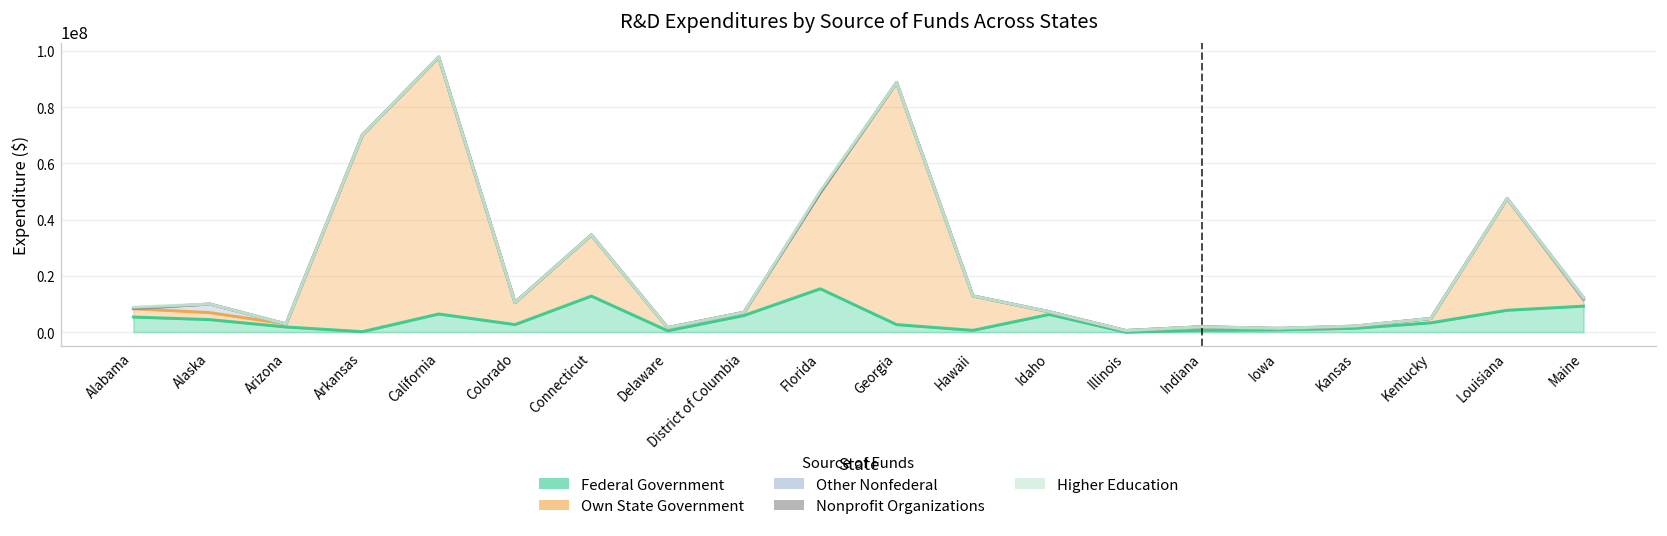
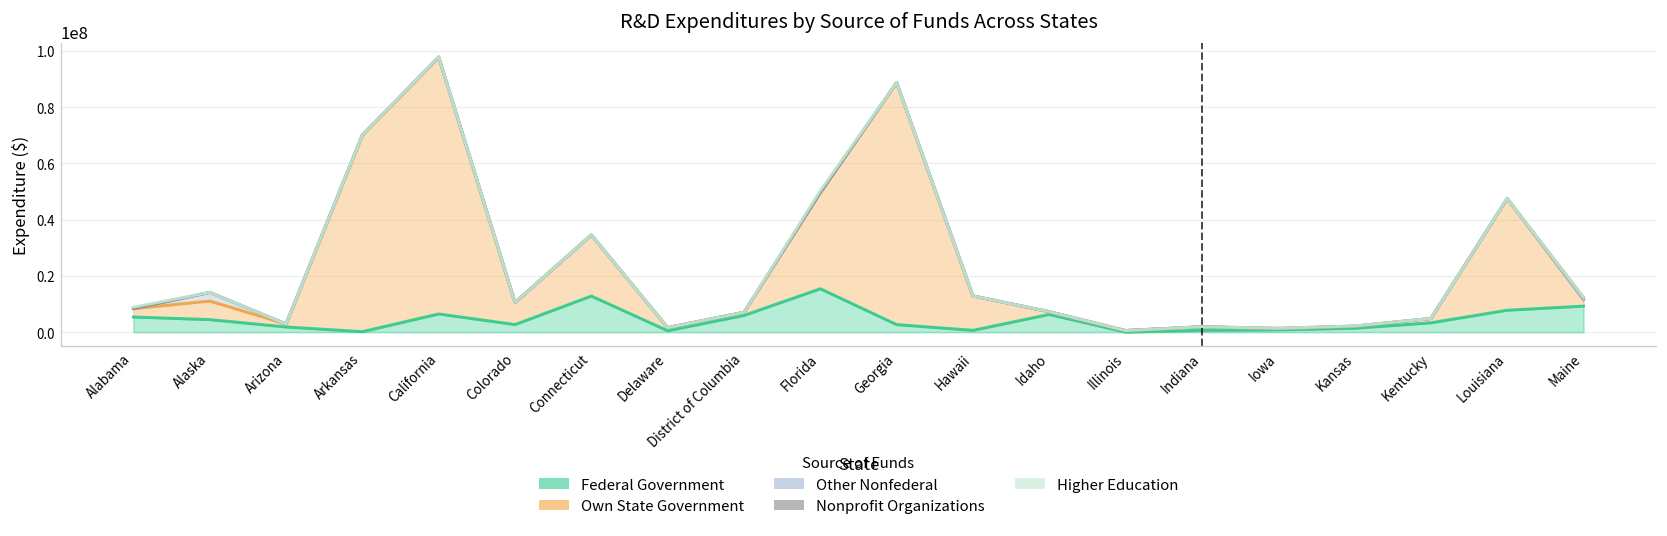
Own State Government, Alaska: 2000000 -> 7000000
